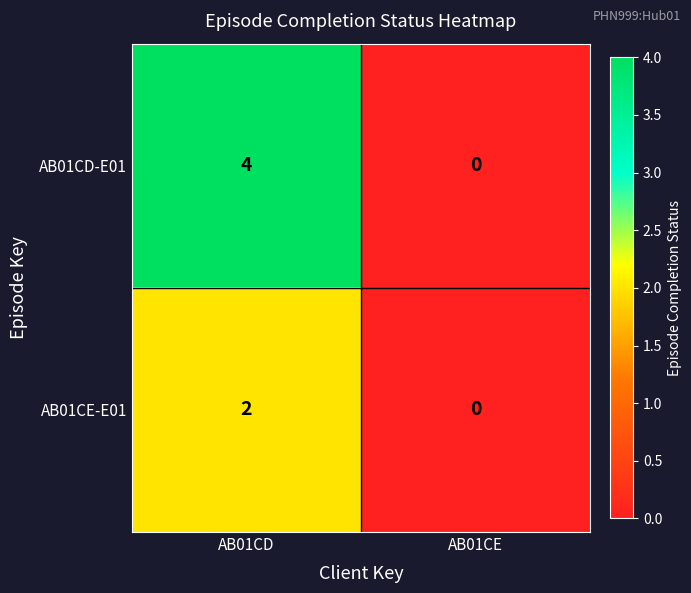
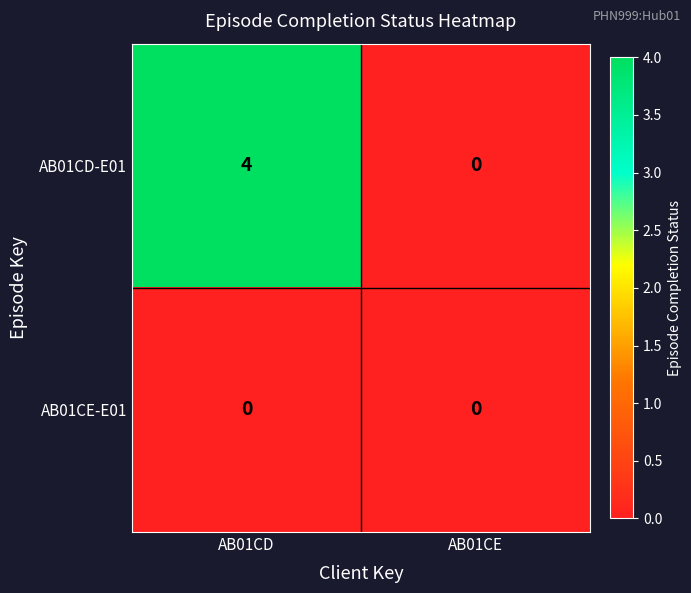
AB01CE-E01, AB01CD: 2 -> 0
